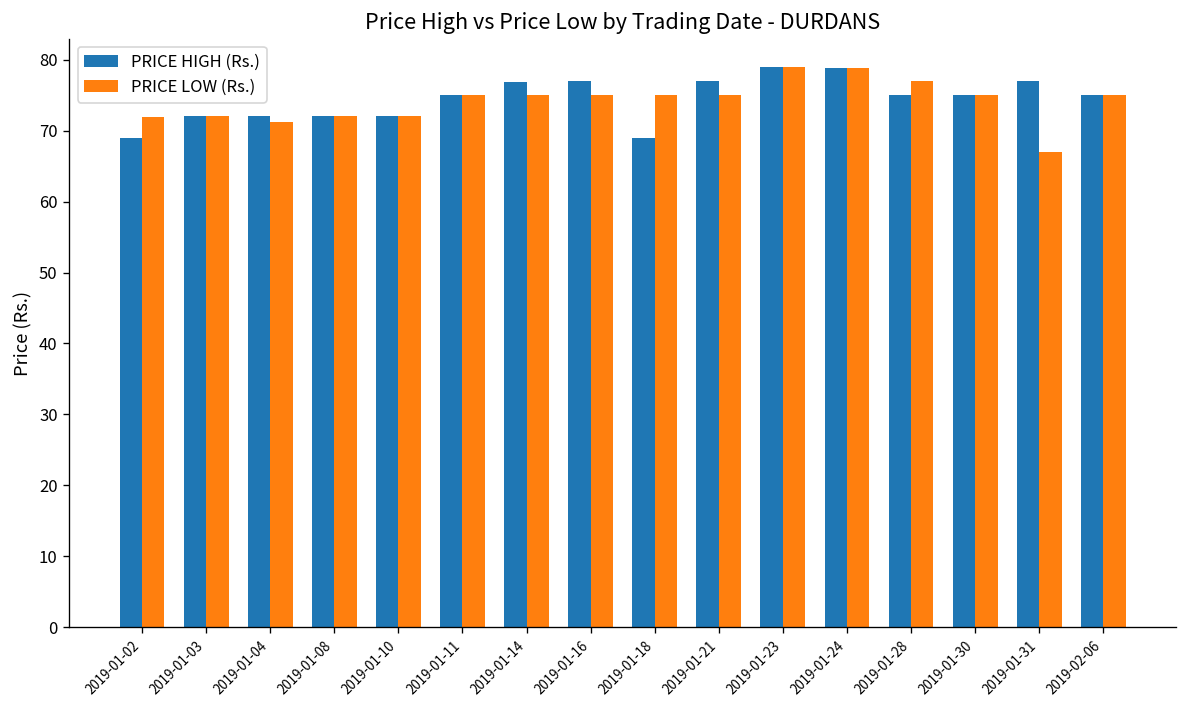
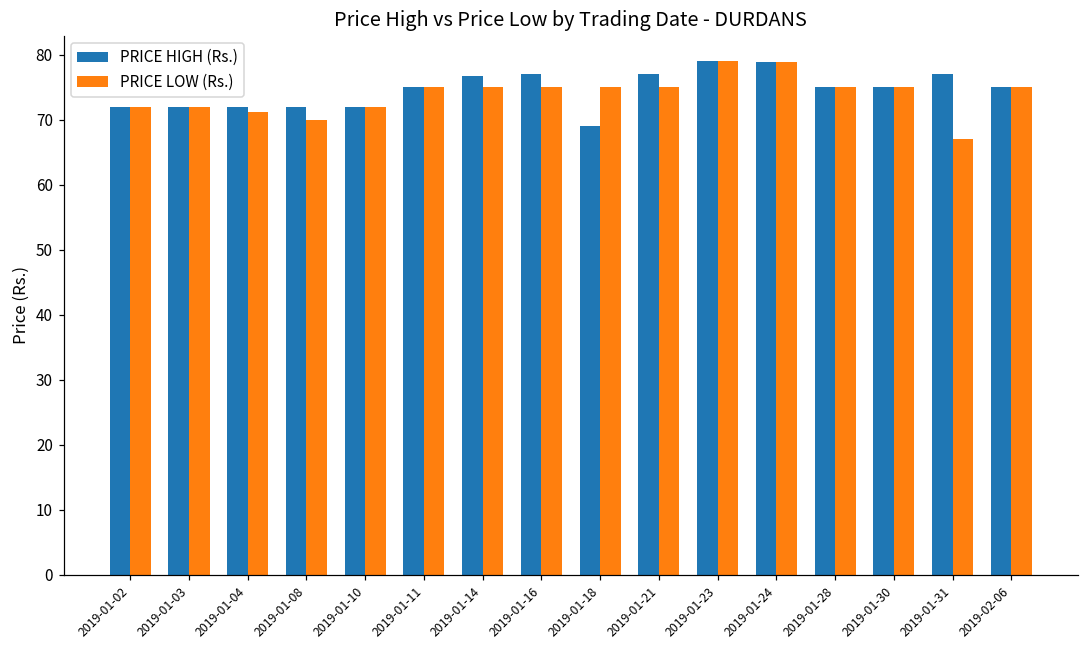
PRICE HIGH (Rs.), 2019-01-02: 69 -> 72
PRICE LOW (Rs.), 2019-01-08: 72 -> 70
PRICE LOW (Rs.), 2019-01-28: 77 -> 75
